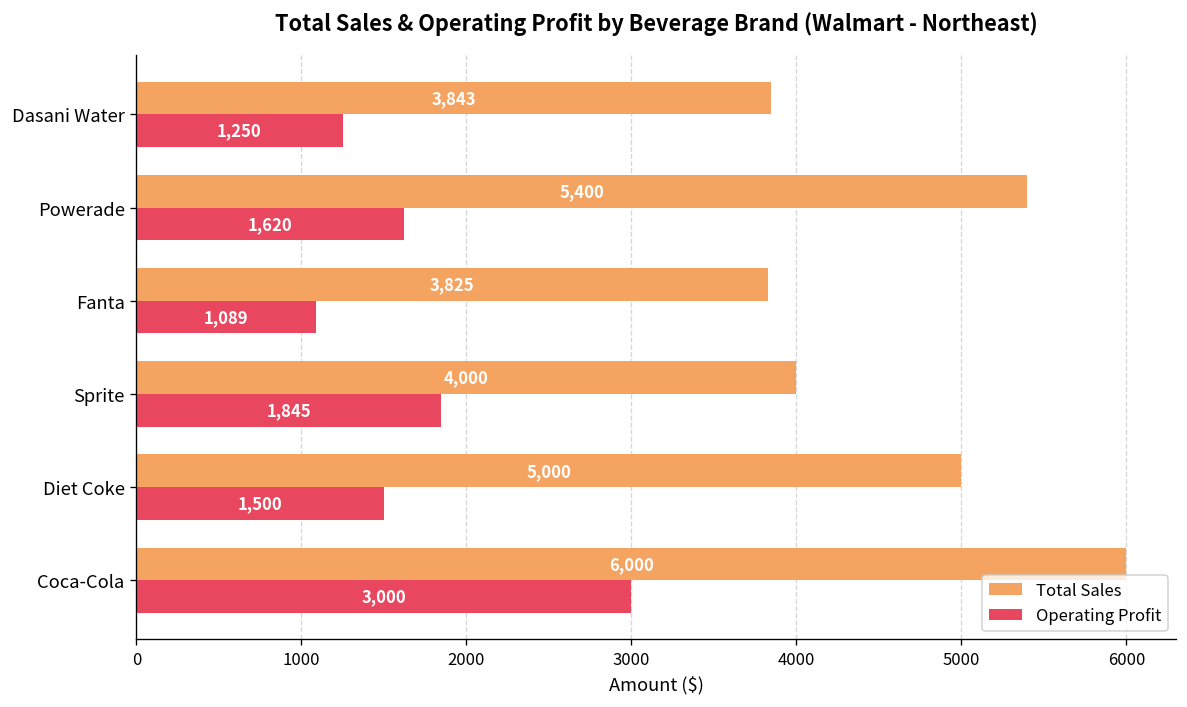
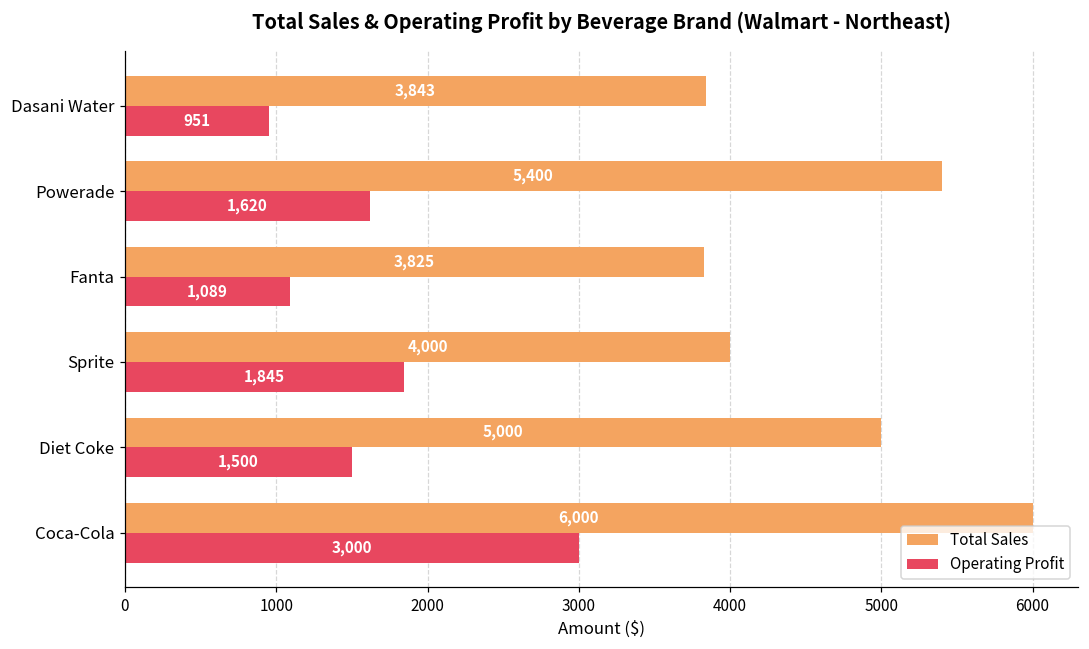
Operating Profit, Dasani Water: 1,250 -> 951
